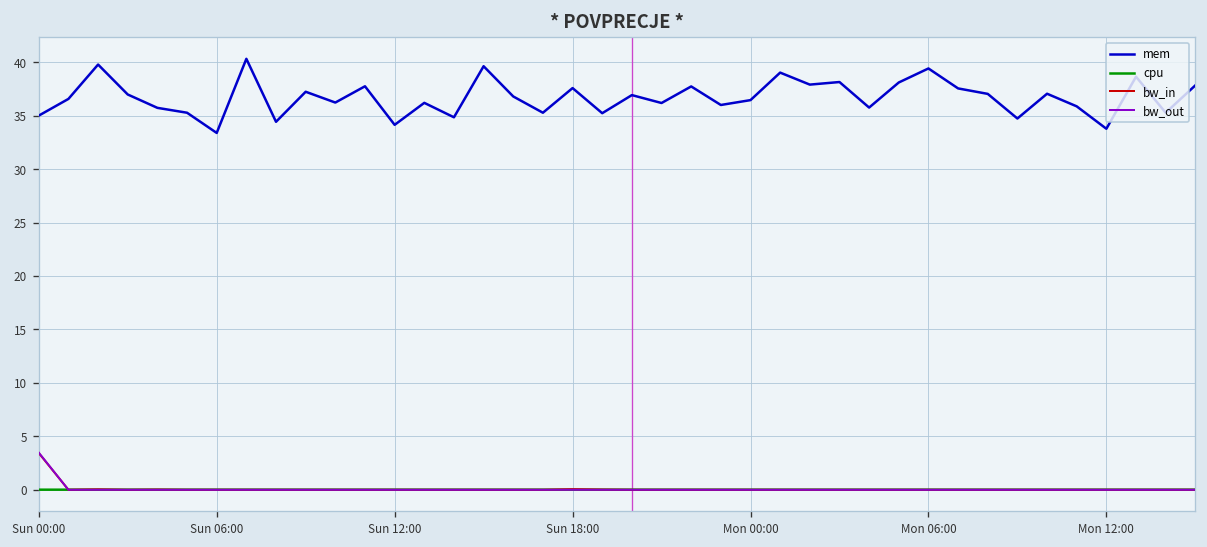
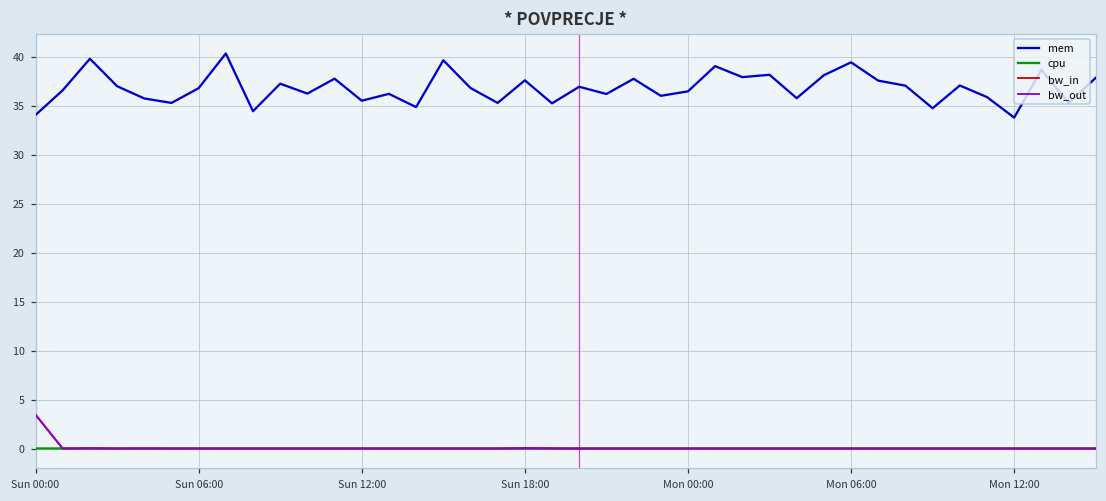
mem, Sun 00:00: 35 -> 34
mem, Sun 06:00: 33 -> 37
mem, Sun 12:00: 34 -> 36
